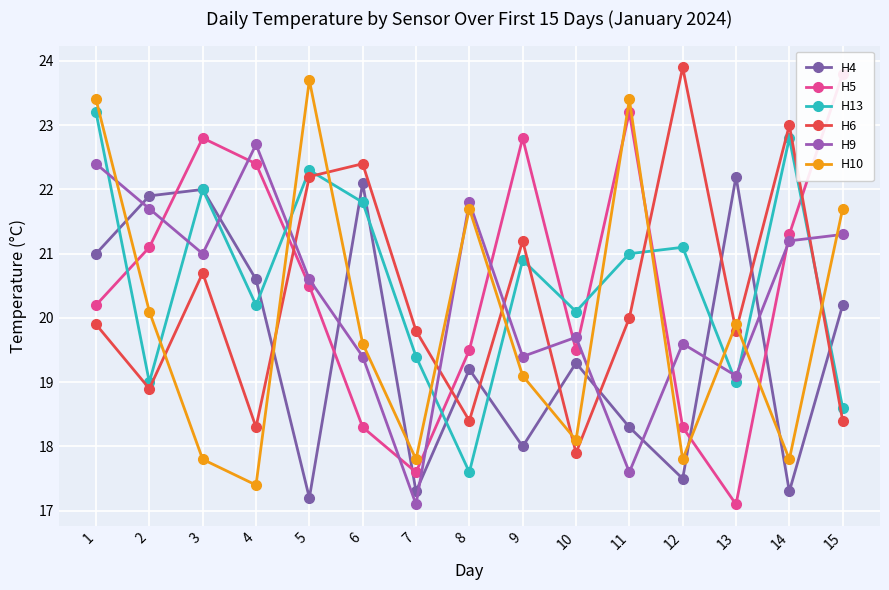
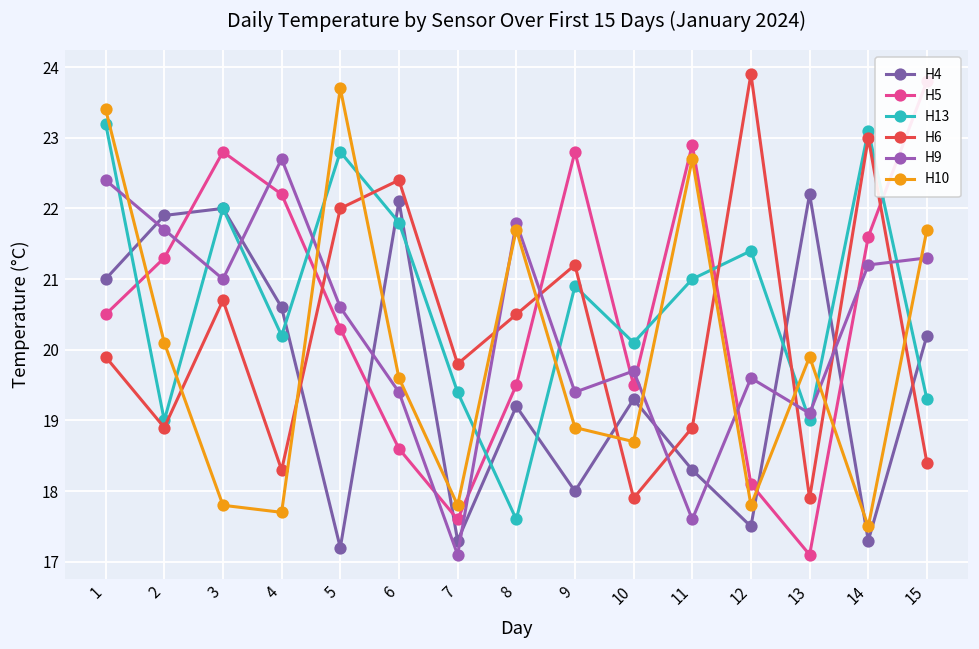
H5, 1: 20.2 -> 20.5
H5, 2: 21.1 -> 21.3
H5, 4: 22.4 -> 22.2
H10, 4: 17.4 -> 17.7
H5, 5: 20.5 -> 20.3
H13, 5: 22.3 -> 22.8
H6, 5: 22.2 -> 22.0
H5, 6: 18.3 -> 18.6
H6, 8: 18.4 -> 20.5
H10, 9: 19.1 -> 18.9
H10, 10: 18.1 -> 18.7
H5, 11: 23.2 -> 22.9
H6, 11: 20.0 -> 18.9
H10, 11: 23.4 -> 22.7
H5, 12: 18.3 -> 18.1
H13, 12: 21.1 -> 21.4
H6, 13: 19.8 -> 17.9
H5, 14: 21.3 -> 21.6
H13, 14: 22.8 -> 23.1
H10, 14: 17.8 -> 17.5
H13, 15: 18.6 -> 19.3
